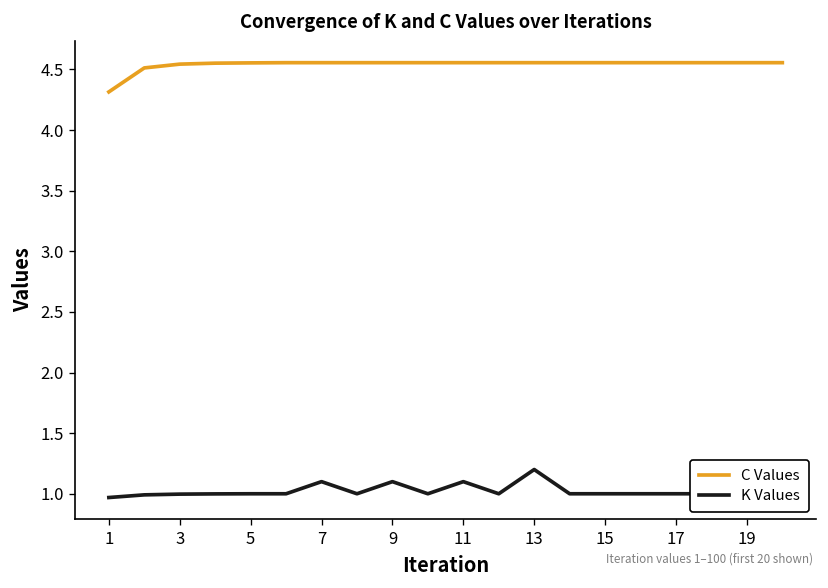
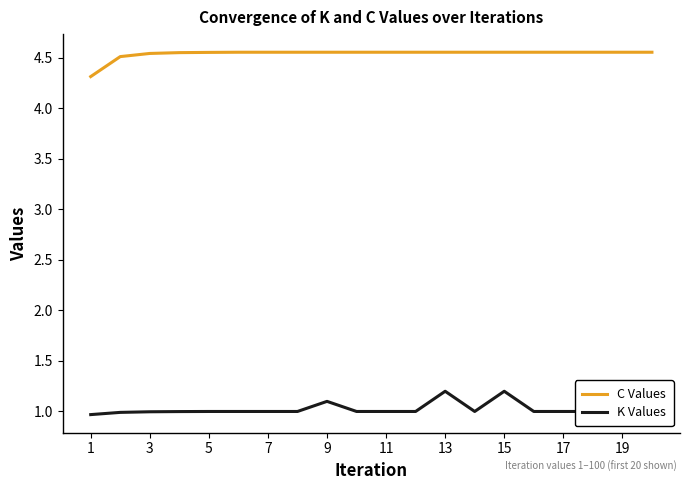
K Values, 7: 1.1 -> 1.0
K Values, 11: 1.1 -> 1.0
K Values, 15: 1.0 -> 1.2
